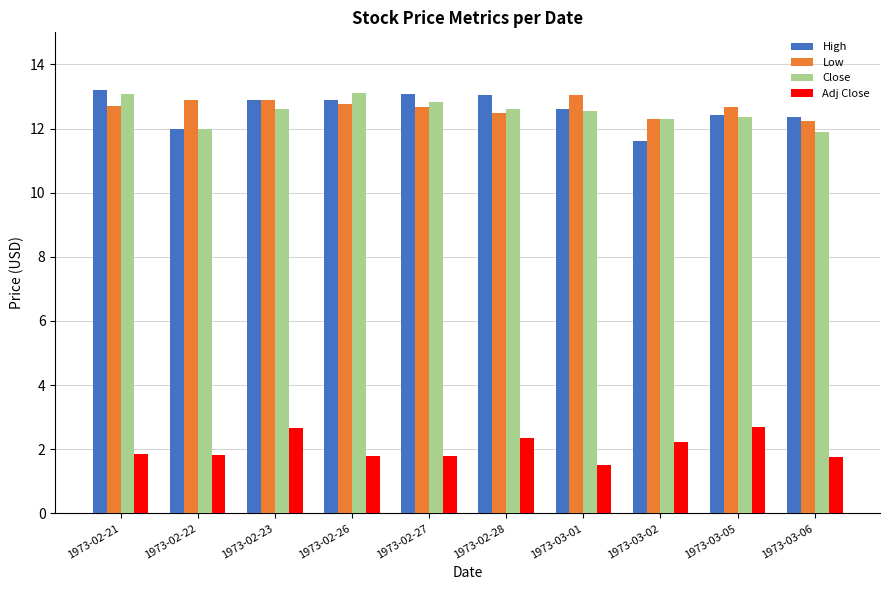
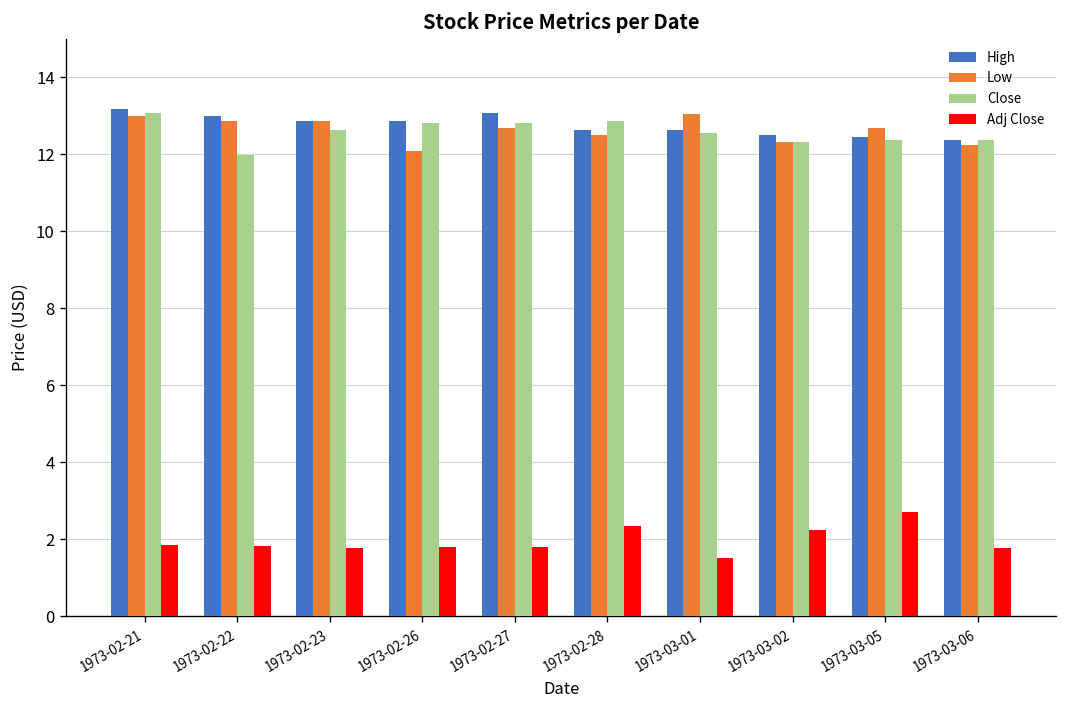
Low, 1973-02-21: 12.7 -> 13.0
High, 1973-02-22: 12 -> 13
Adj Close, 1973-02-23: 2.6 -> 1.8
Low, 1973-02-26: 12.8 -> 12.1
Close, 1973-02-26: 13.1 -> 12.8
High, 1973-02-28: 13.0 -> 12.6
Close, 1973-02-28: 12.6 -> 12.9
High, 1973-03-02: 11.6 -> 12.5
Close, 1973-03-06: 11.9 -> 12.4
